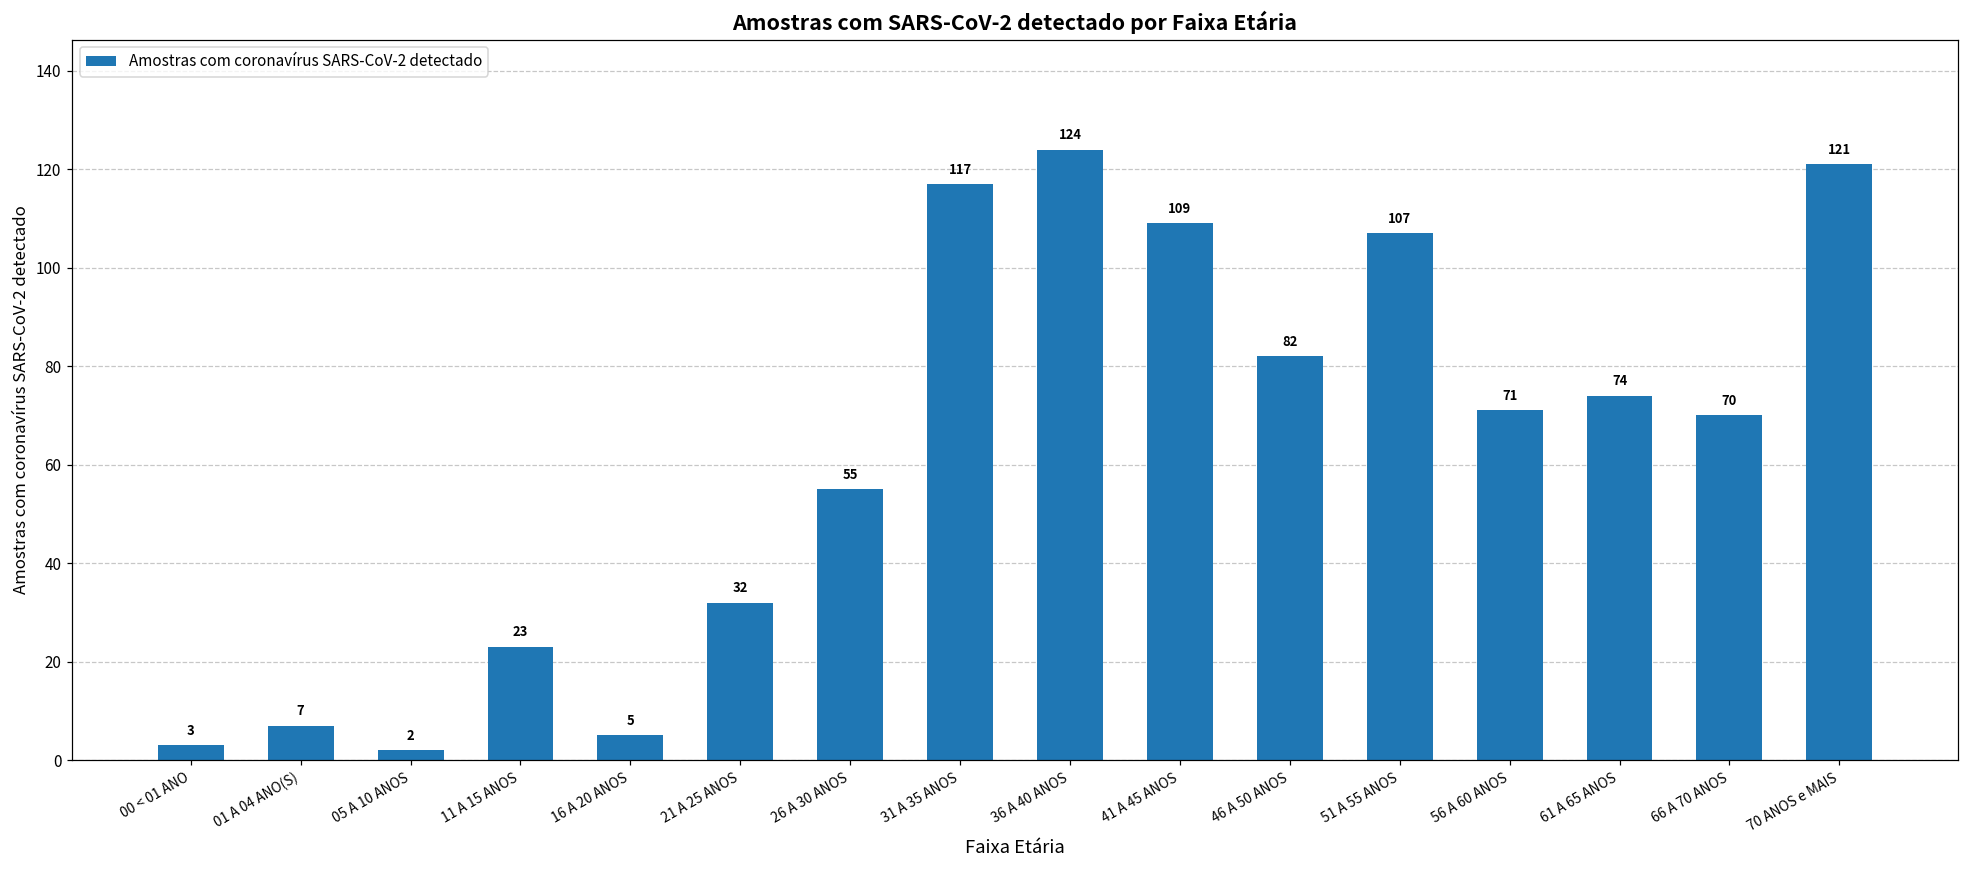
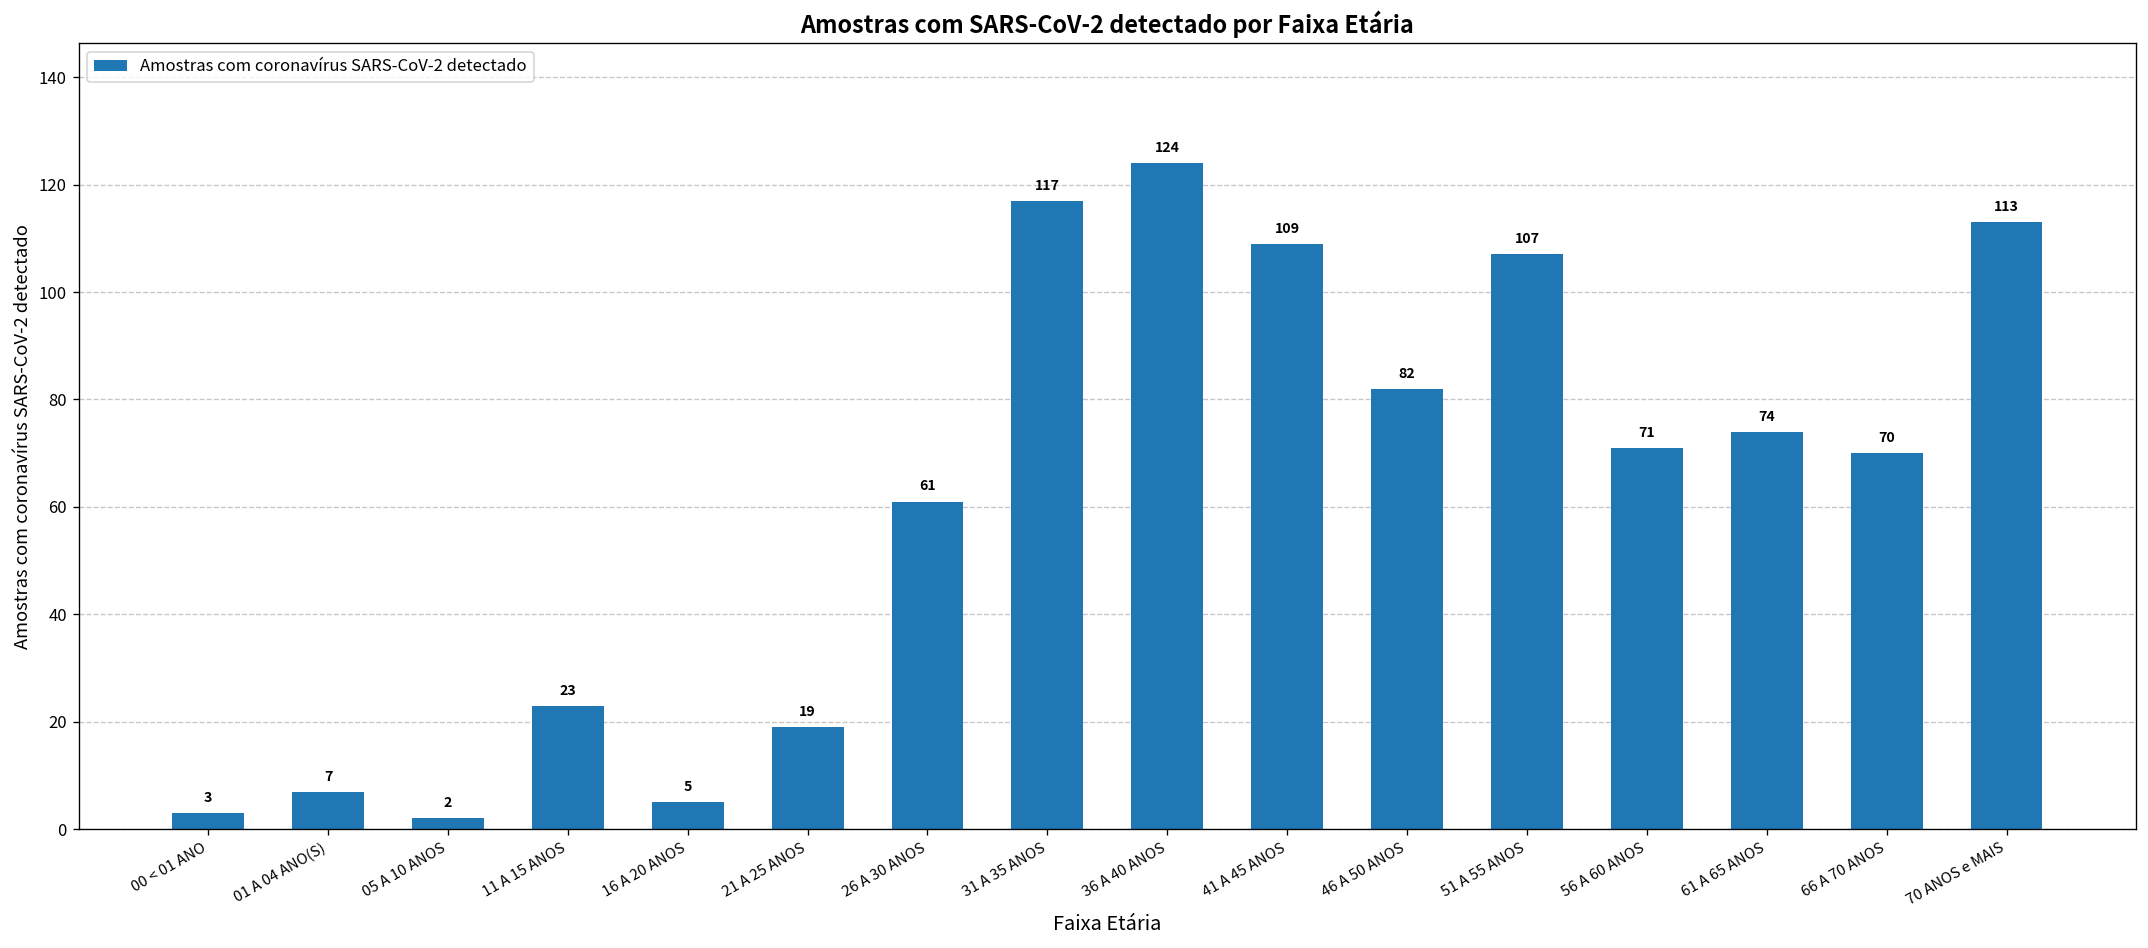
21 A 25 ANOS: 32 -> 19
26 A 30 ANOS: 55 -> 61
70 ANOS e MAIS: 121 -> 113
